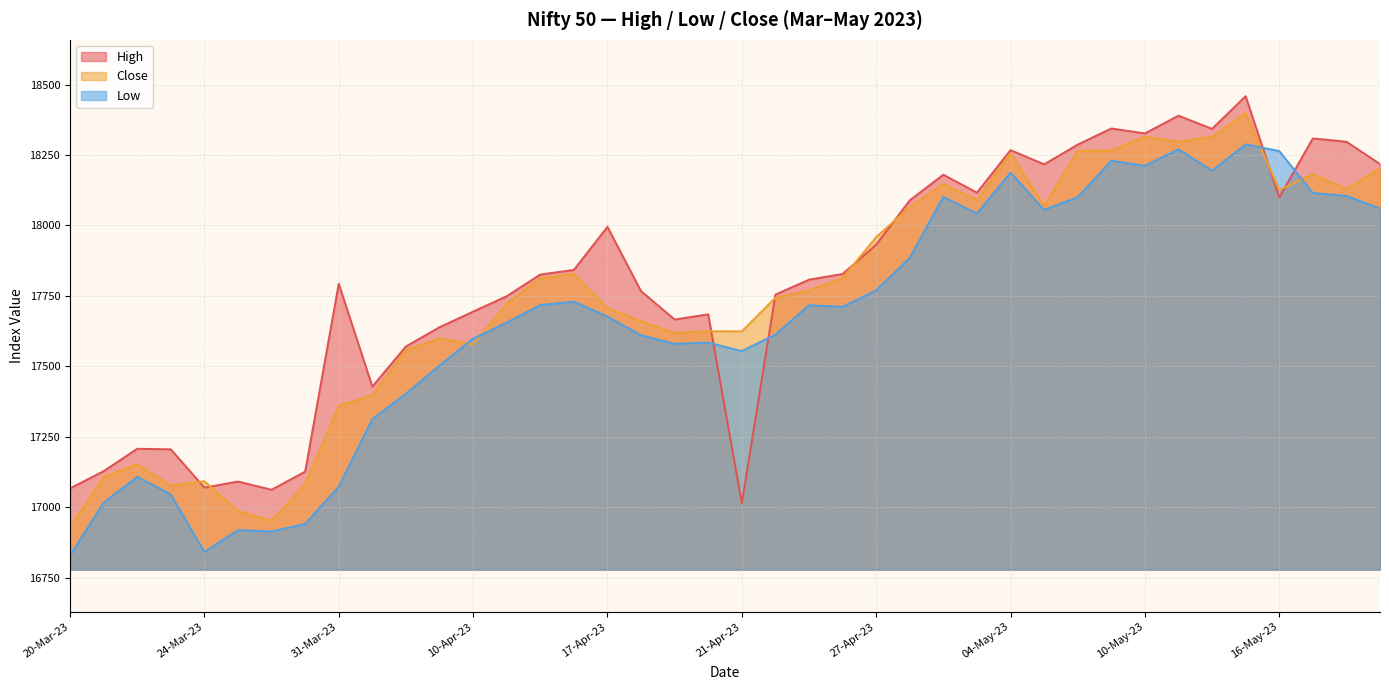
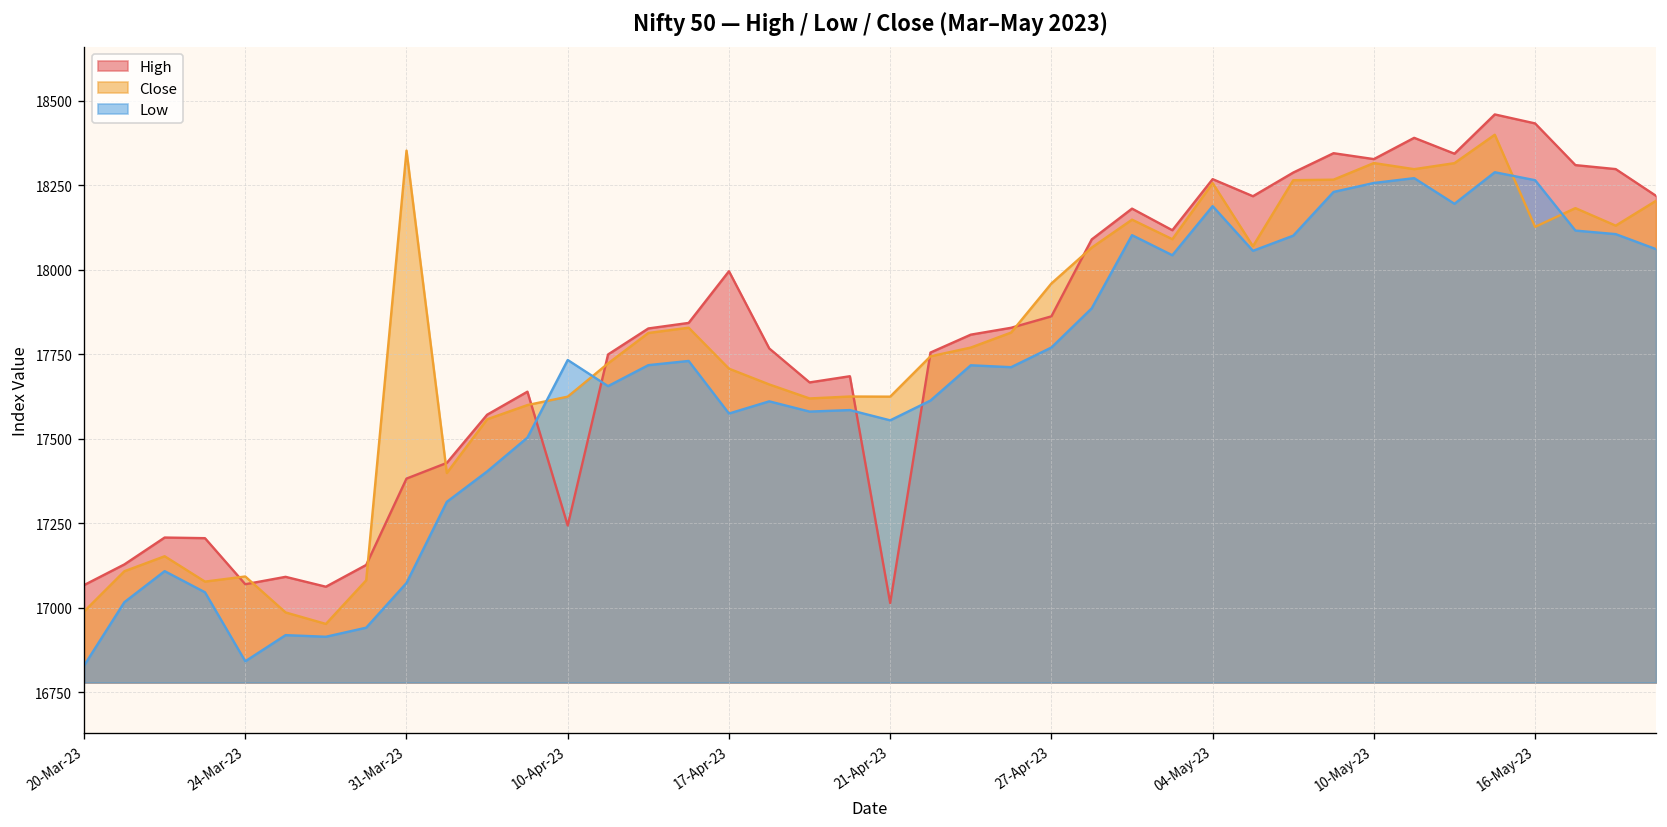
Close, 20-Mar-23: 16930 -> 16990
High, 31-Mar-23: 17790 -> 17380
Close, 31-Mar-23: 17360 -> 18350
High, 10-Apr-23: 17690 -> 17240
Close, 10-Apr-23: 17580 -> 17620
Low, 10-Apr-23: 17600 -> 17730
Low, 17-Apr-23: 17680 -> 17570
High, 27-Apr-23: 17930 -> 17860
Low, 10-May-23: 18210 -> 18260
High, 16-May-23: 18100 -> 18430
